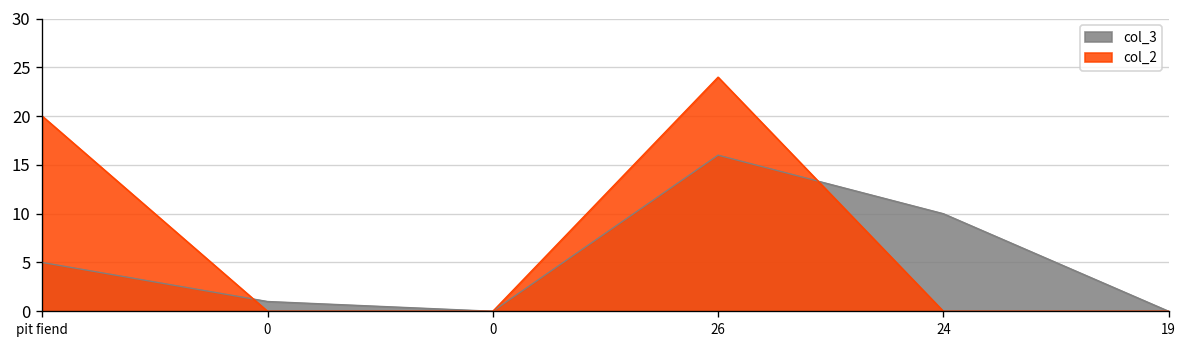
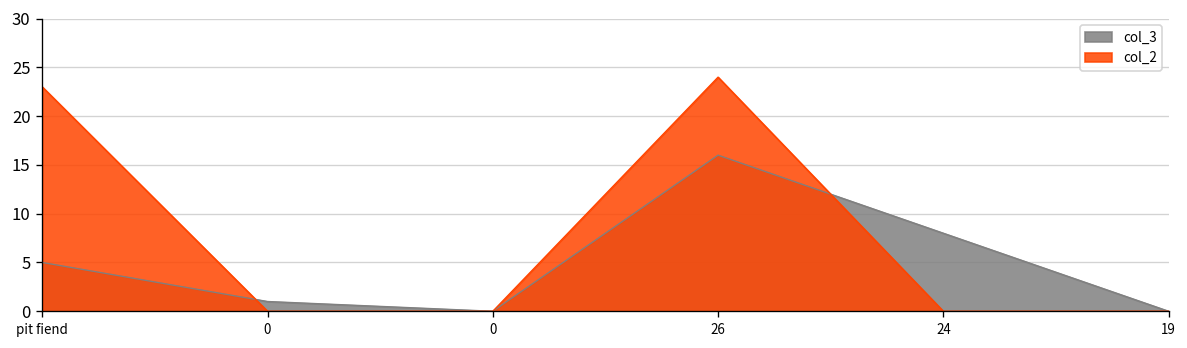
col_2, pit fiend: 20 -> 23
col_3, 24: 10 -> 8
